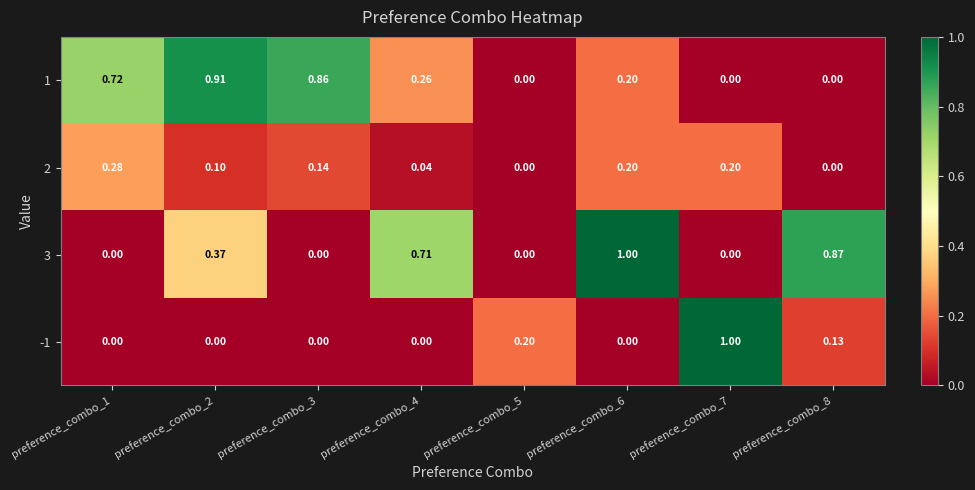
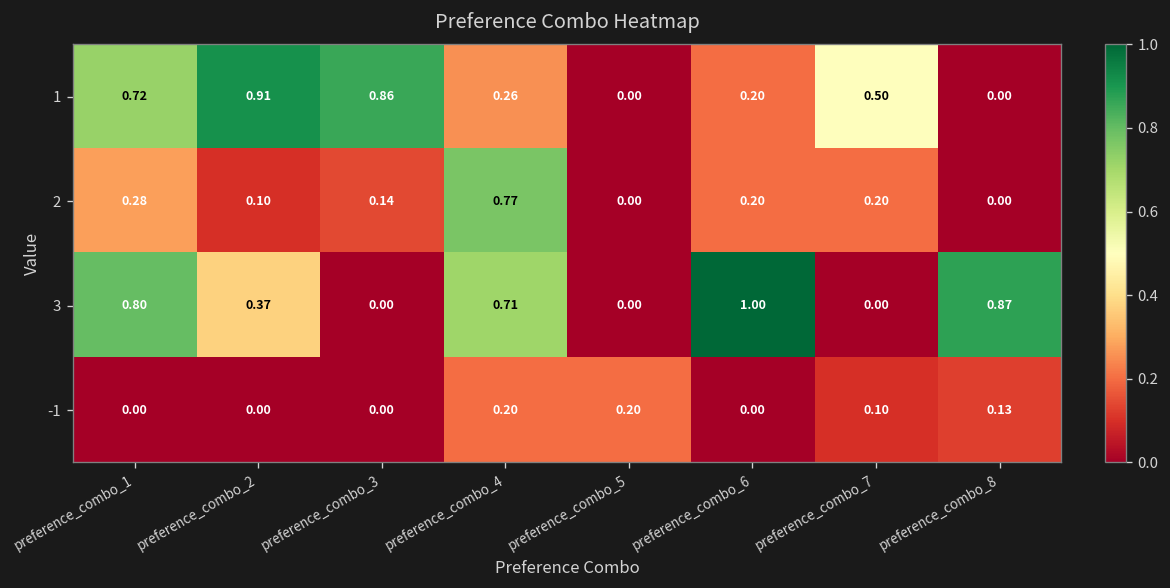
1, preference_combo_7: 0.00 -> 0.50
2, preference_combo_4: 0.04 -> 0.77
3, preference_combo_1: 0.00 -> 0.80
-1, preference_combo_4: 0.00 -> 0.20
-1, preference_combo_7: 1.00 -> 0.10
